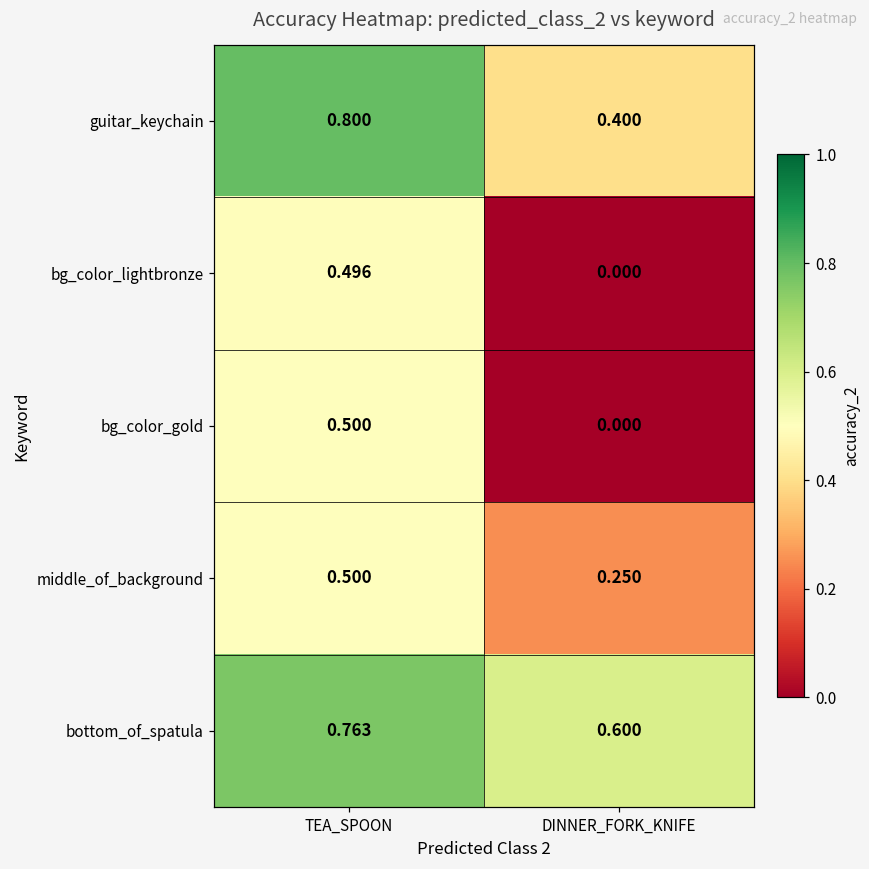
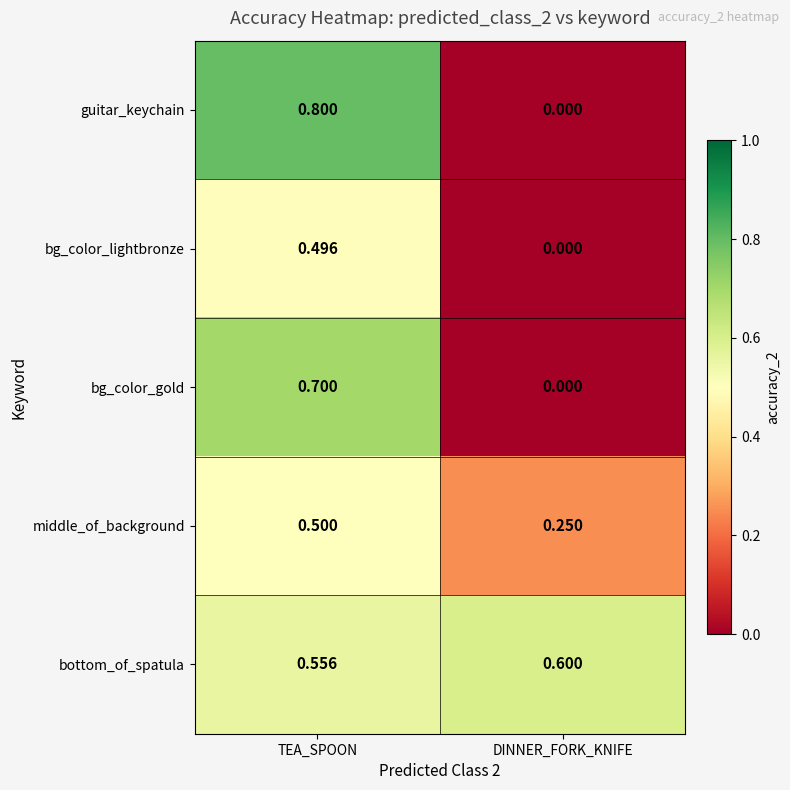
guitar_keychain, DINNER_FORK_KNIFE: 0.400 -> 0.000
bg_color_gold, TEA_SPOON: 0.500 -> 0.700
bottom_of_spatula, TEA_SPOON: 0.763 -> 0.556
